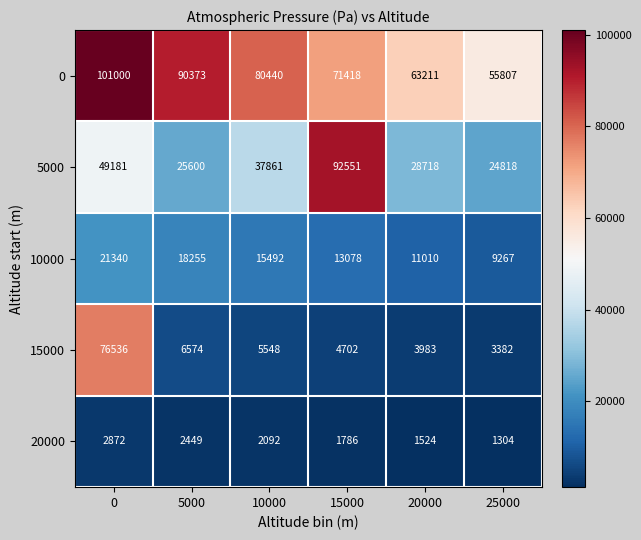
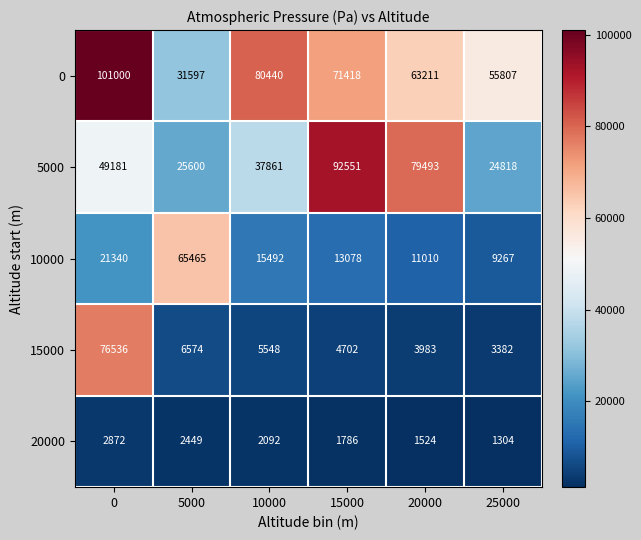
0, 5000: 90373 -> 31597
5000, 20000: 28718 -> 79493
10000, 5000: 18255 -> 65465
